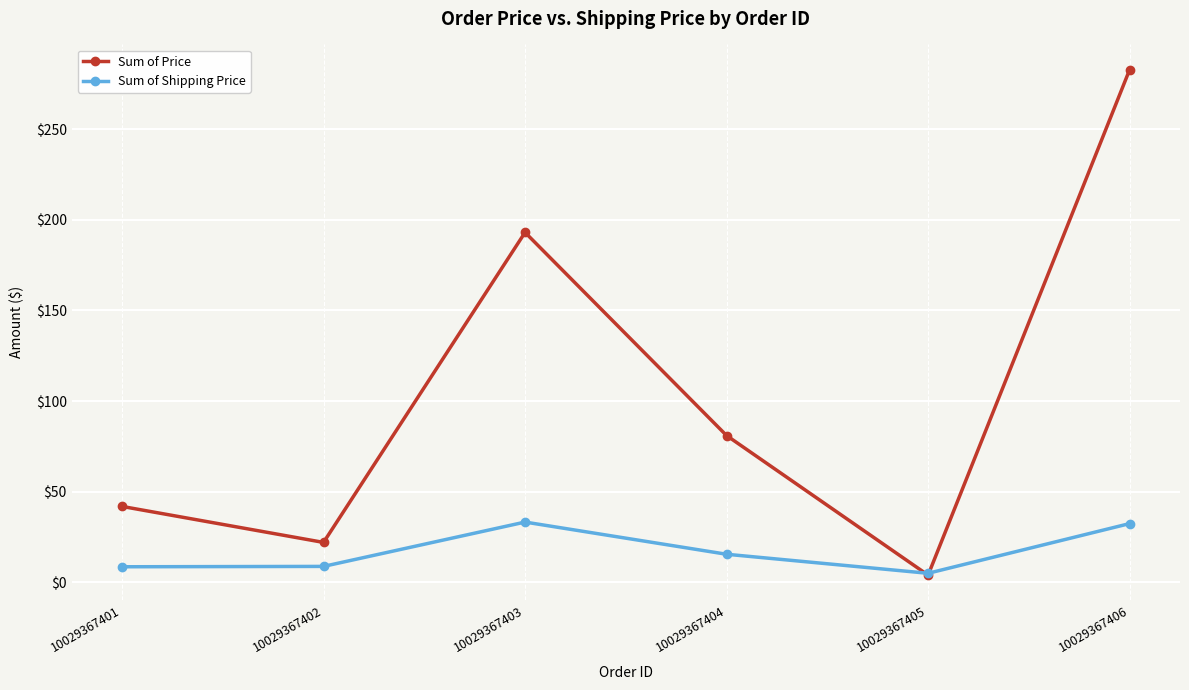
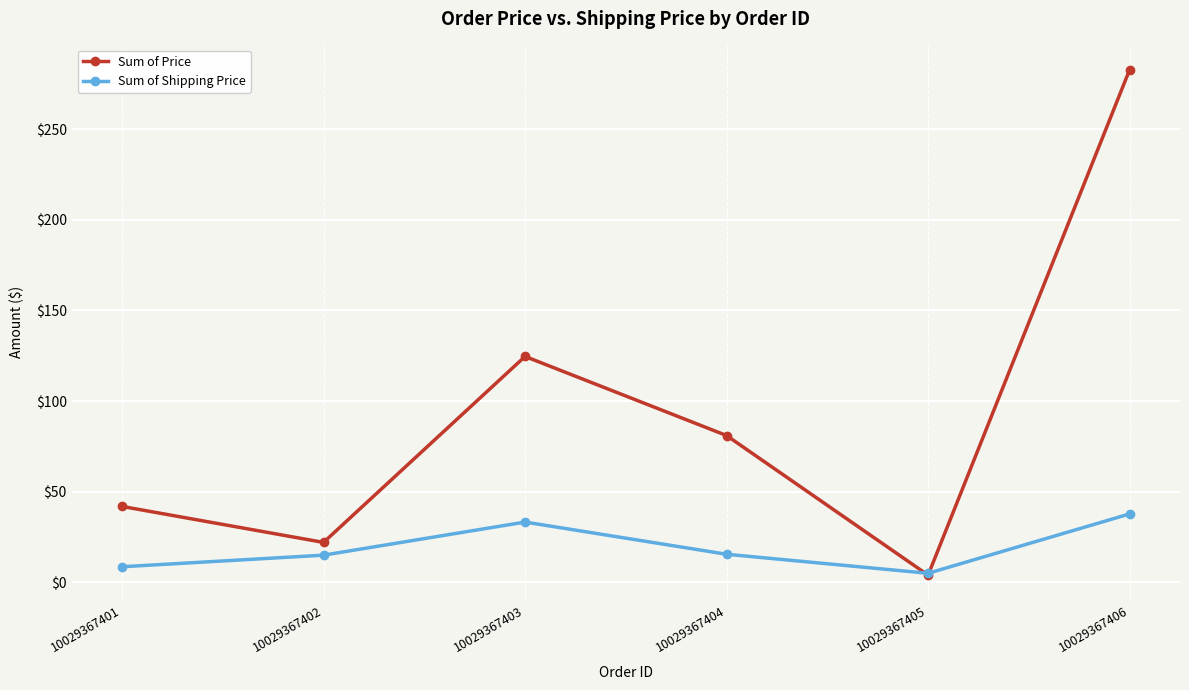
Sum of Shipping Price, 10029367402: $9 -> $15
Sum of Price, 10029367403: $193 -> $125
Sum of Shipping Price, 10029367406: $32 -> $38
